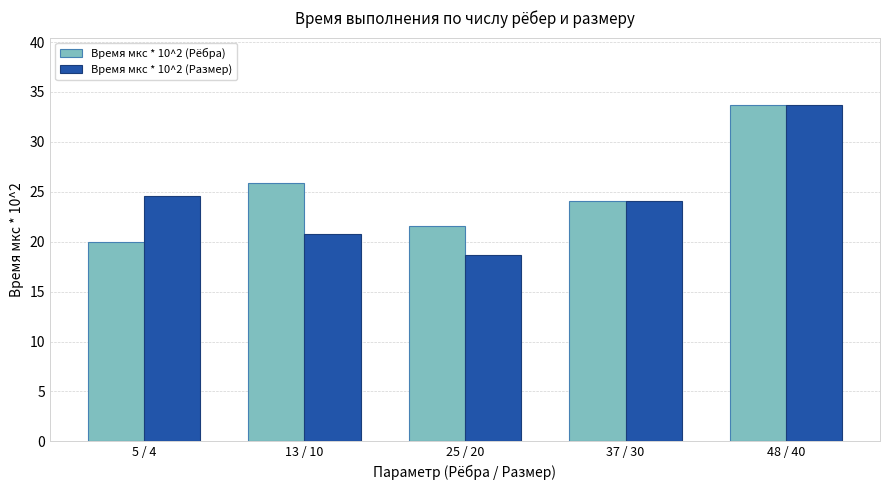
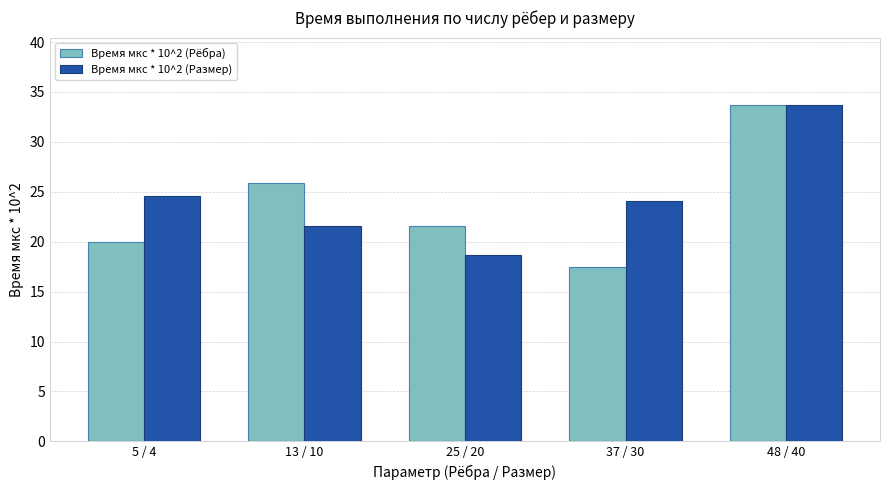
Время мкc * 10^2 (Размер), 13 / 10: 21 -> 22
Время мкc * 10^2 (Рёбра), 37 / 30: 24 -> 18
